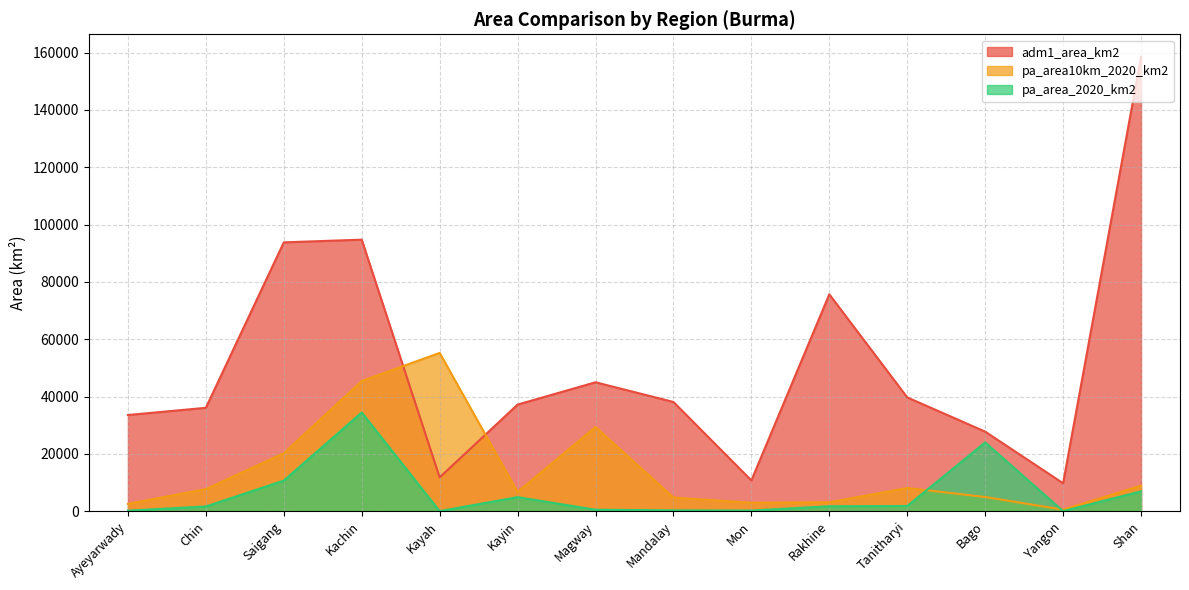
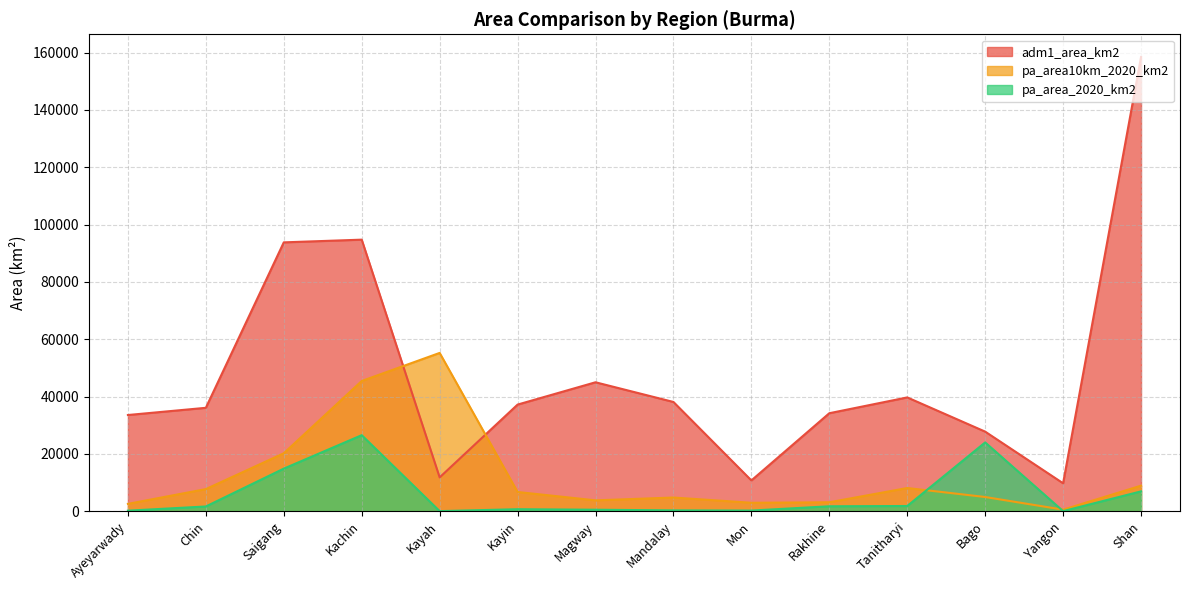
pa_area_2020_km2, Saigang: 11000 -> 15000
pa_area_2020_km2, Kachin: 34000 -> 27000
pa_area_2020_km2, Kayin: 5000 -> 1000
pa_area10km_2020_km2, Magway: 29000 -> 4000
adm1_area_km2, Rakhine: 76000 -> 34000
